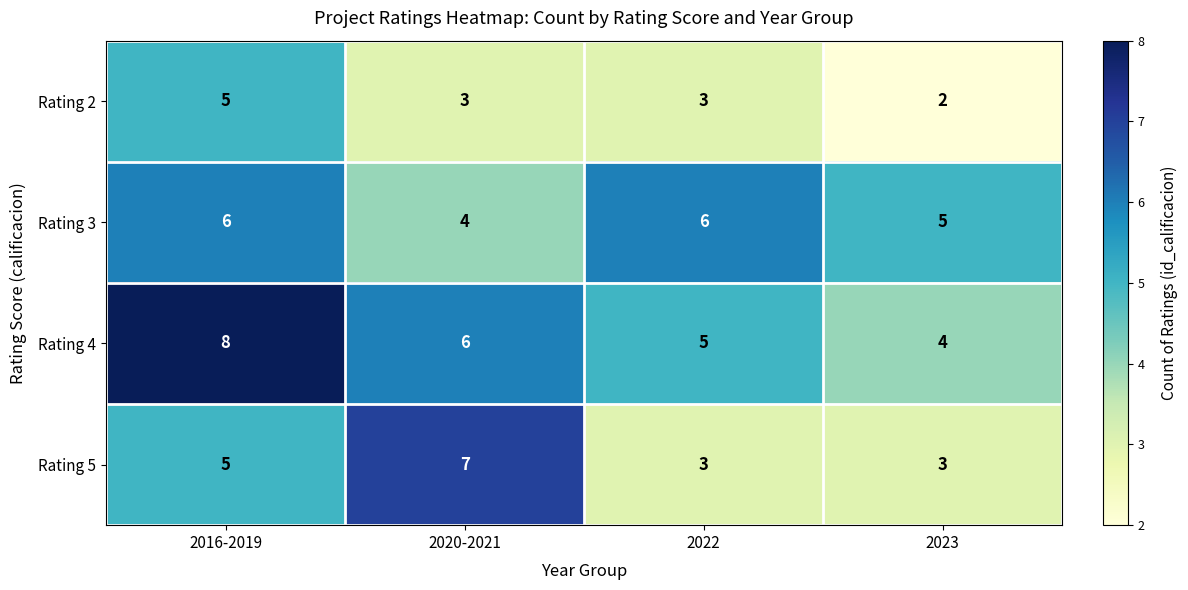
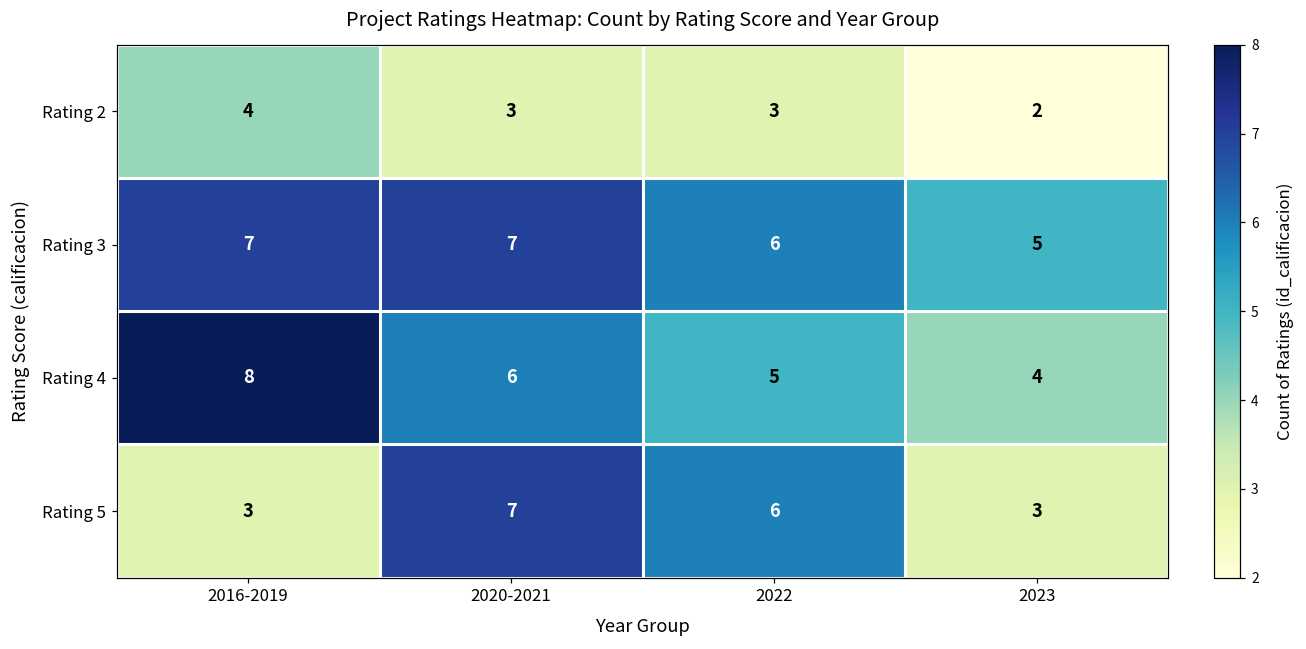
Rating 2, 2016-2019: 5 -> 4
Rating 3, 2016-2019: 6 -> 7
Rating 3, 2020-2021: 4 -> 7
Rating 5, 2016-2019: 5 -> 3
Rating 5, 2022: 3 -> 6
